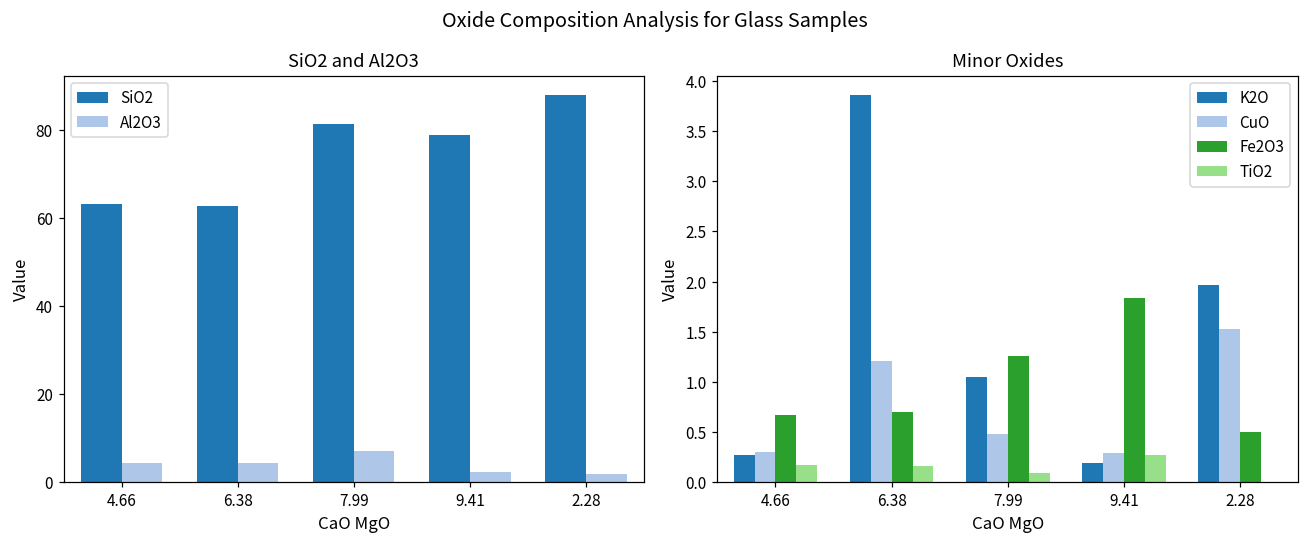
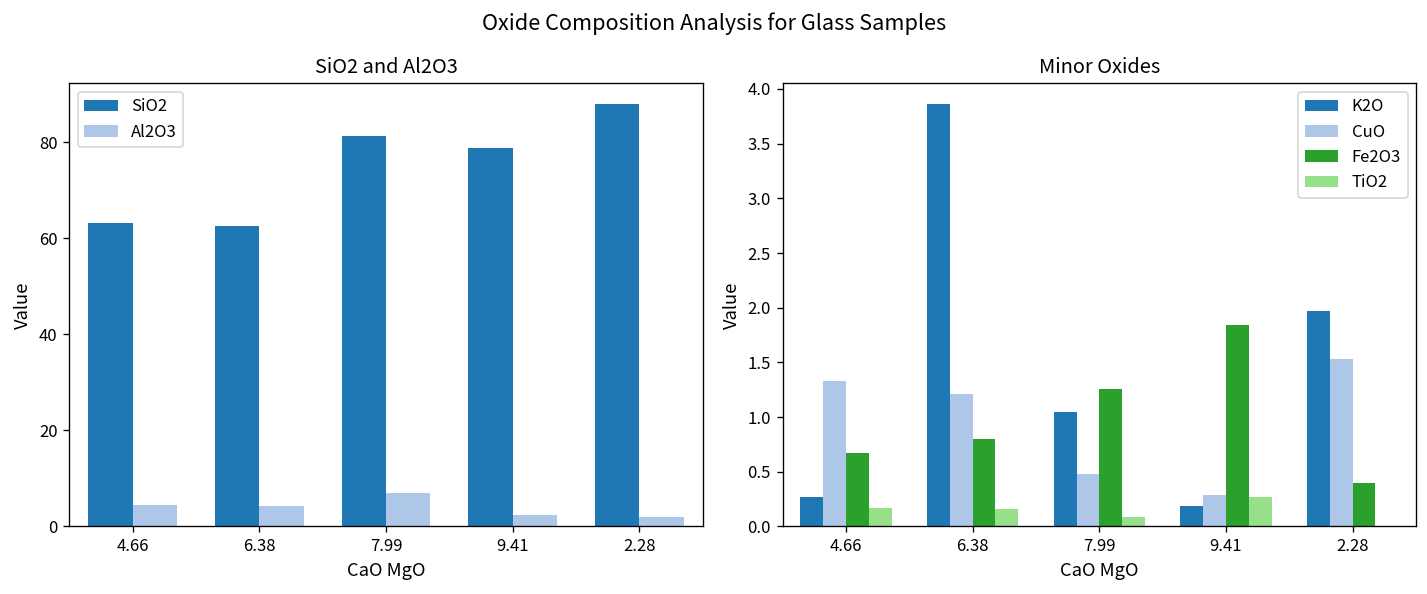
Minor Oxides, CuO, 4.66: 0.3 -> 1.3
Minor Oxides, Fe2O3, 6.38: 0.7 -> 0.8
Minor Oxides, Fe2O3, 2.28: 0.5 -> 0.4
